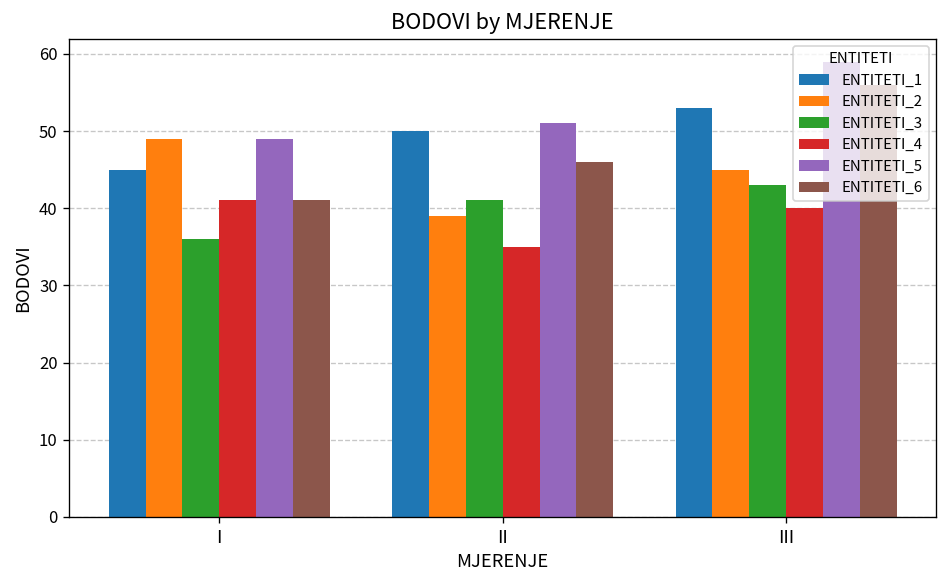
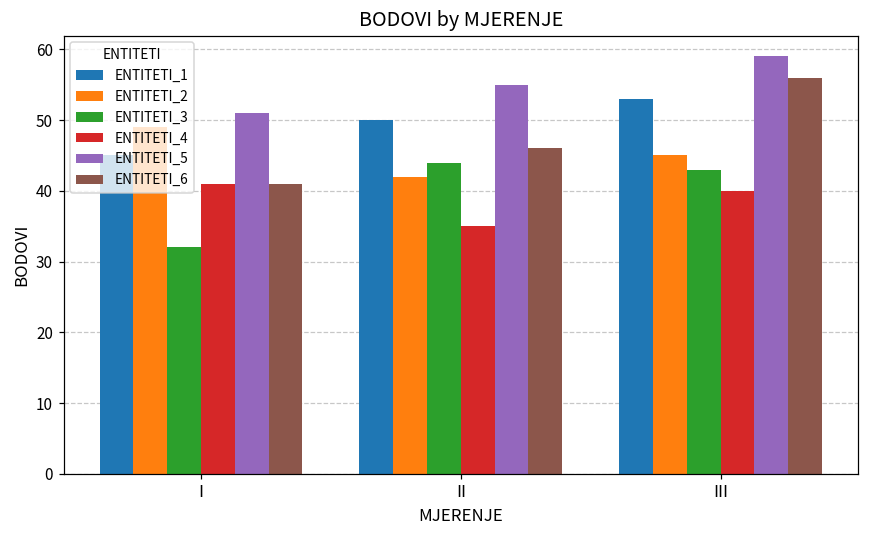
ENTITETI_3, I: 36 -> 32
ENTITETI_5, I: 49 -> 51
ENTITETI_2, II: 39 -> 42
ENTITETI_3, II: 41 -> 44
ENTITETI_5, II: 51 -> 55
